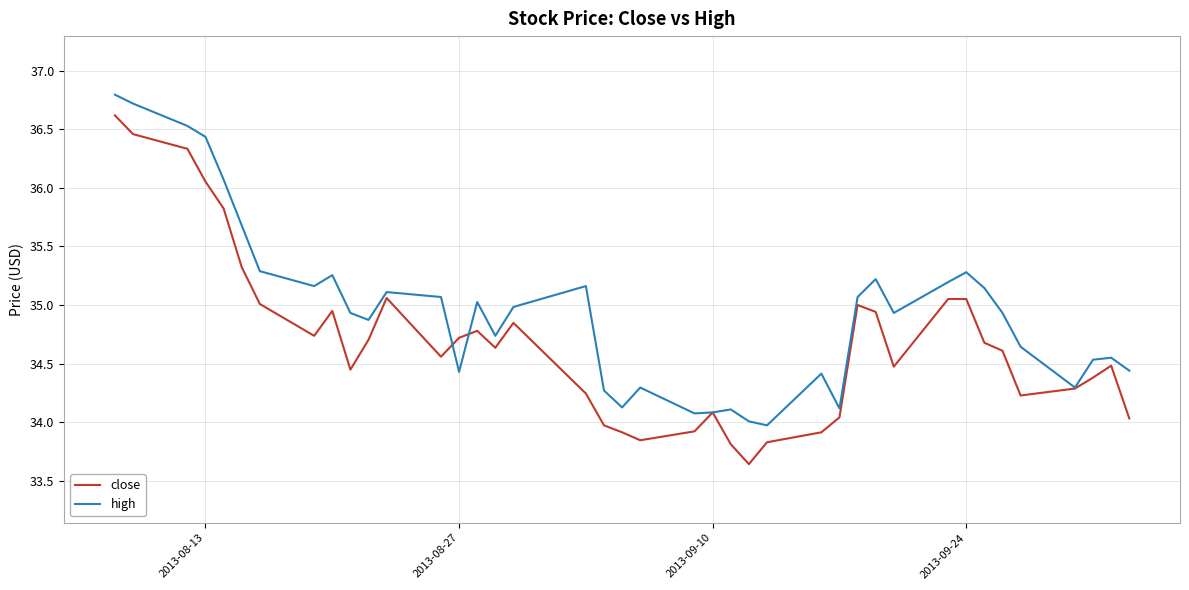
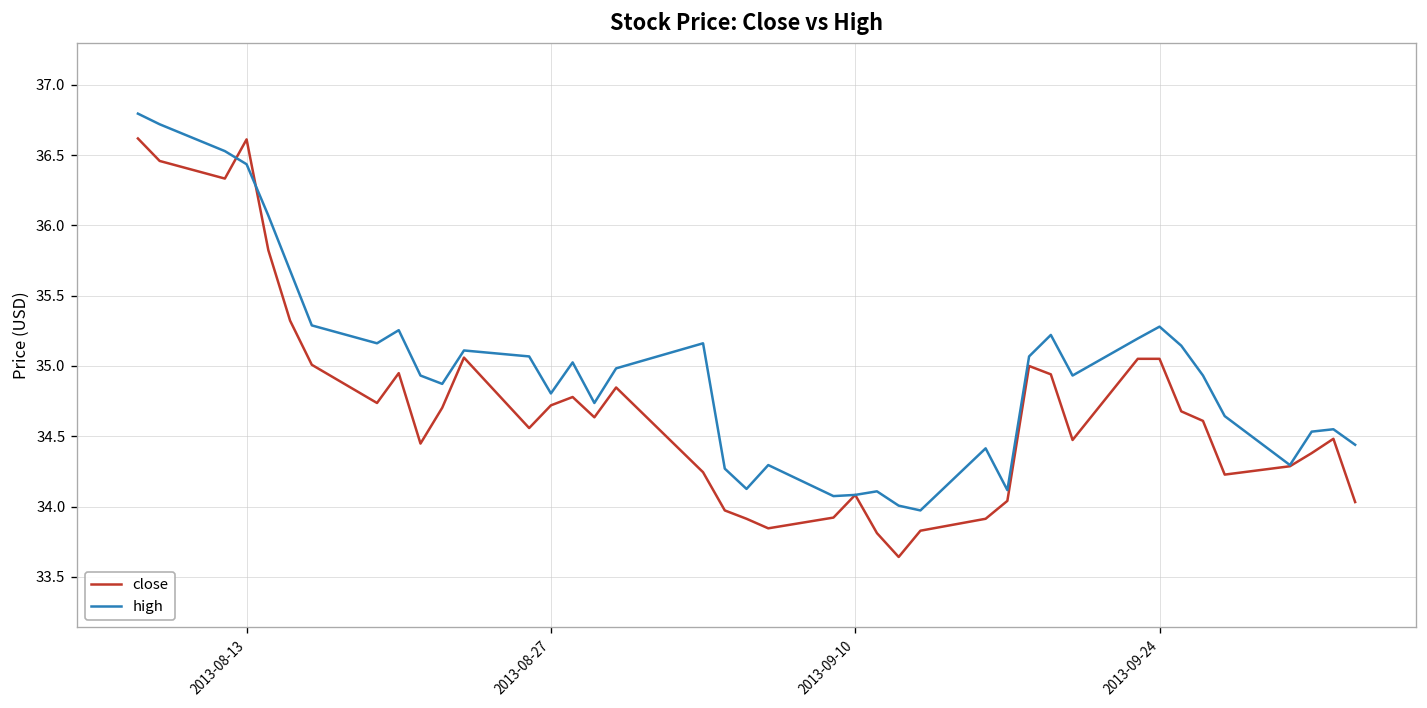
close, 2013-08-13: 36.05 -> 36.61
high, 2013-08-27: 34.43 -> 34.80
